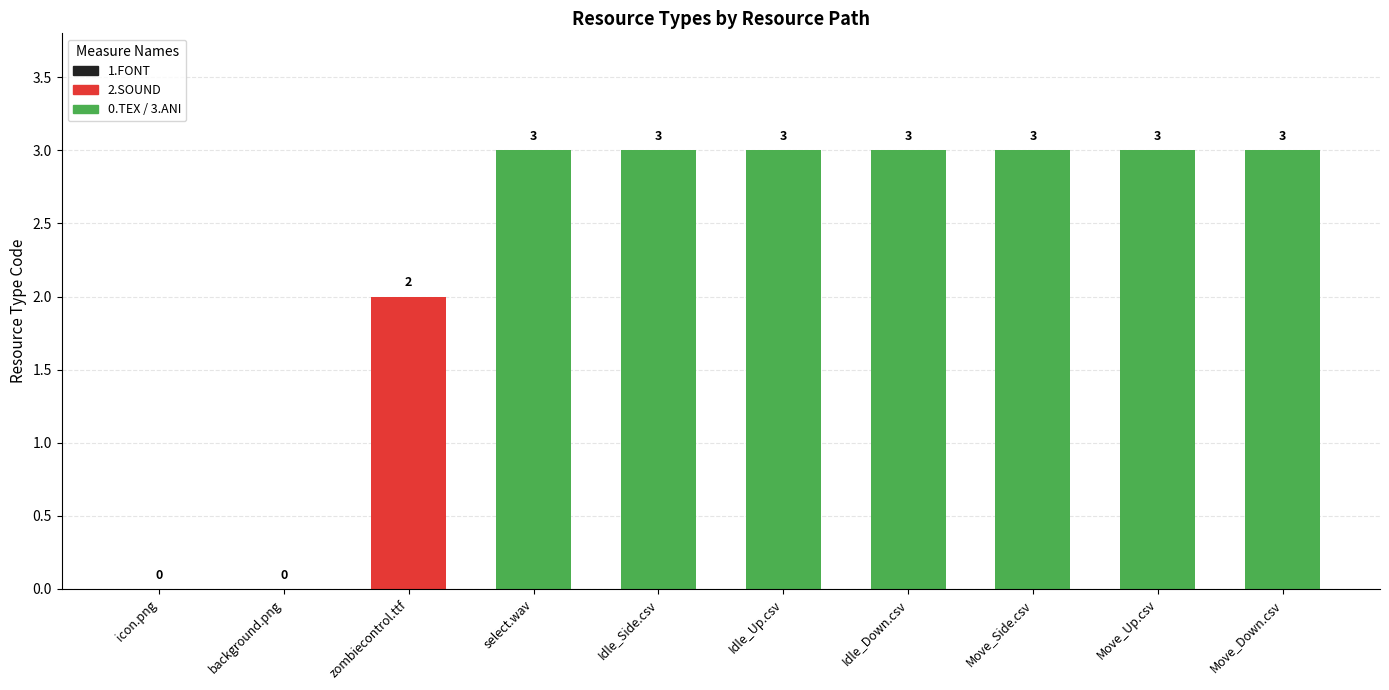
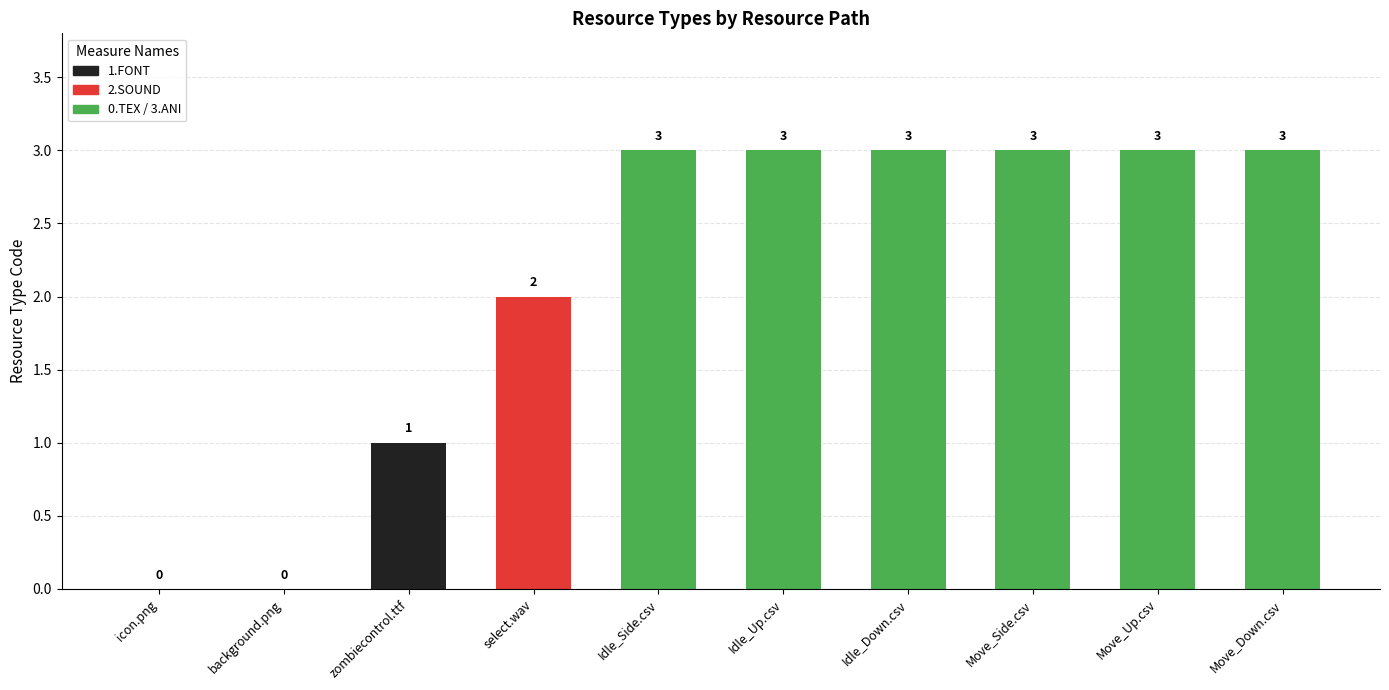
zombiecontrol.ttf: 2 -> 1
select.wav: 3 -> 2
